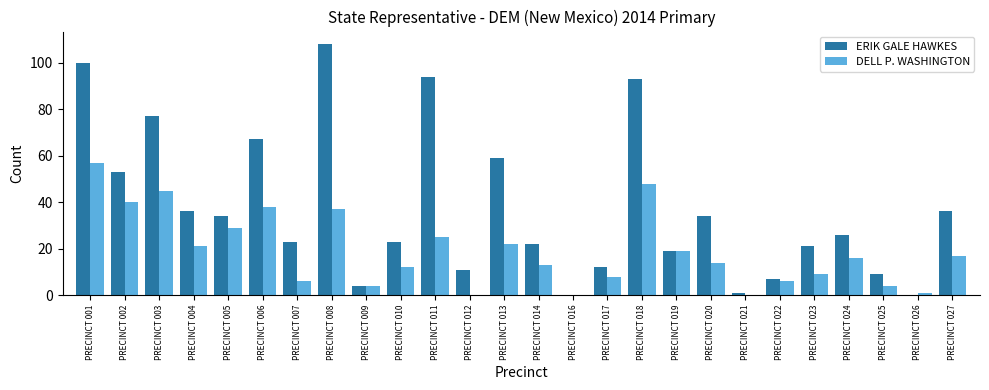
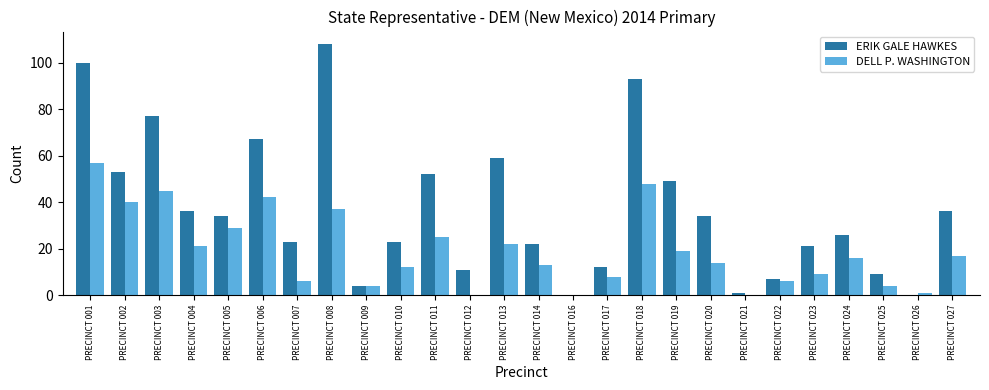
DELL P. WASHINGTON, PRECINCT 006: 38 -> 42
ERIK GALE HAWKES, PRECINCT 011: 94 -> 52
ERIK GALE HAWKES, PRECINCT 019: 19 -> 49
